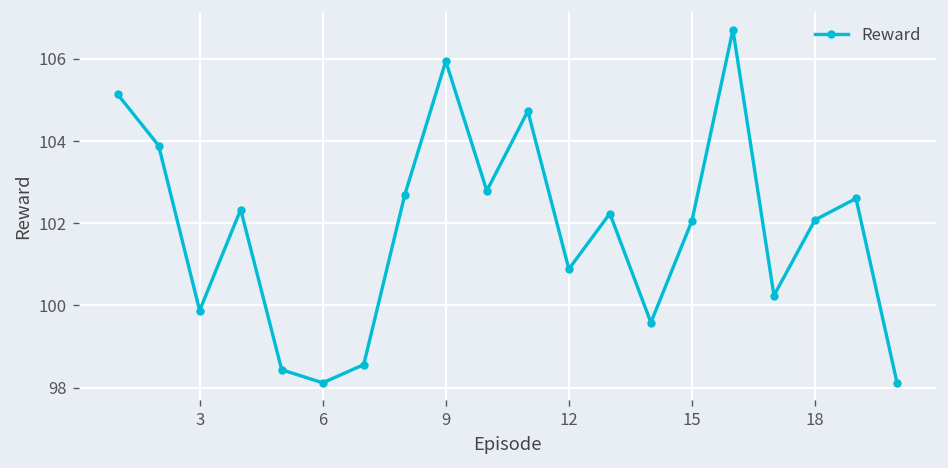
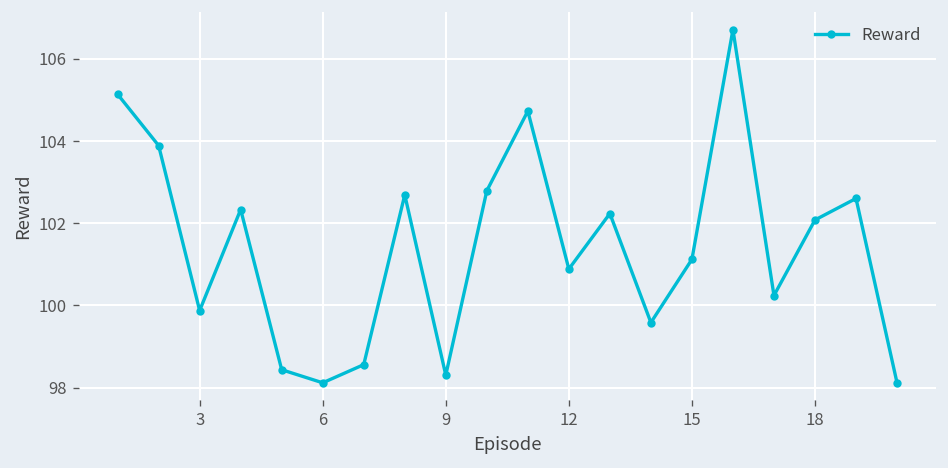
9: 105.9 -> 98.3
15: 102.1 -> 101.1
